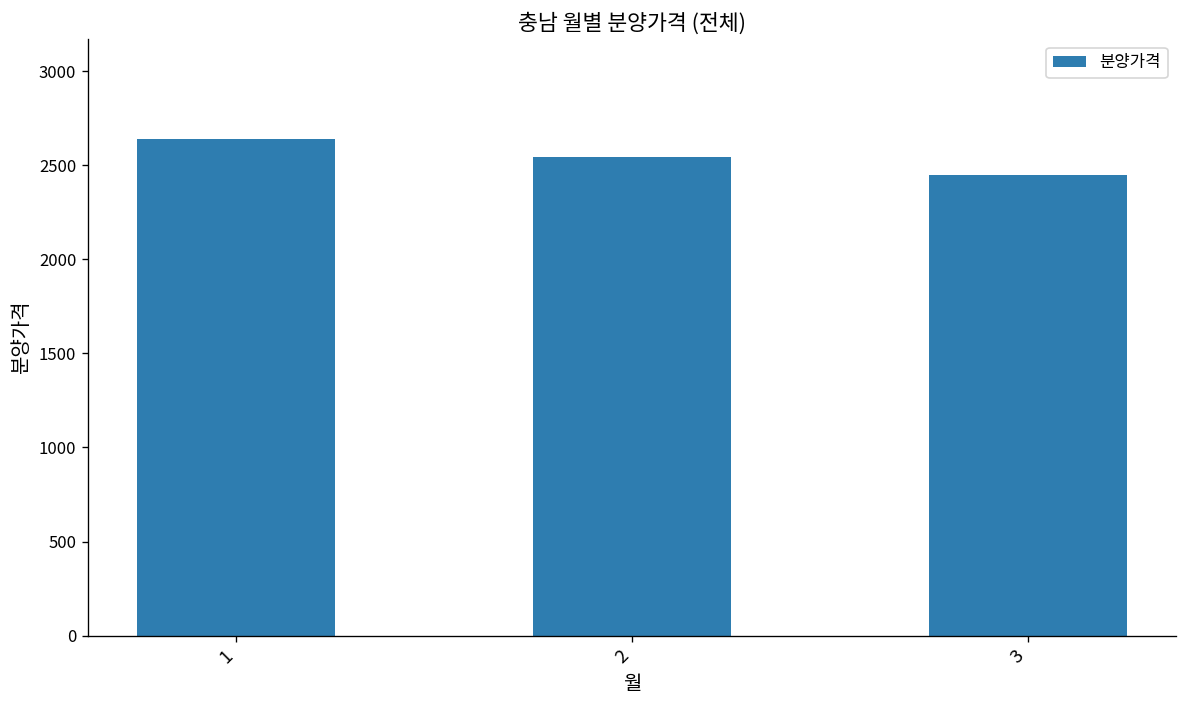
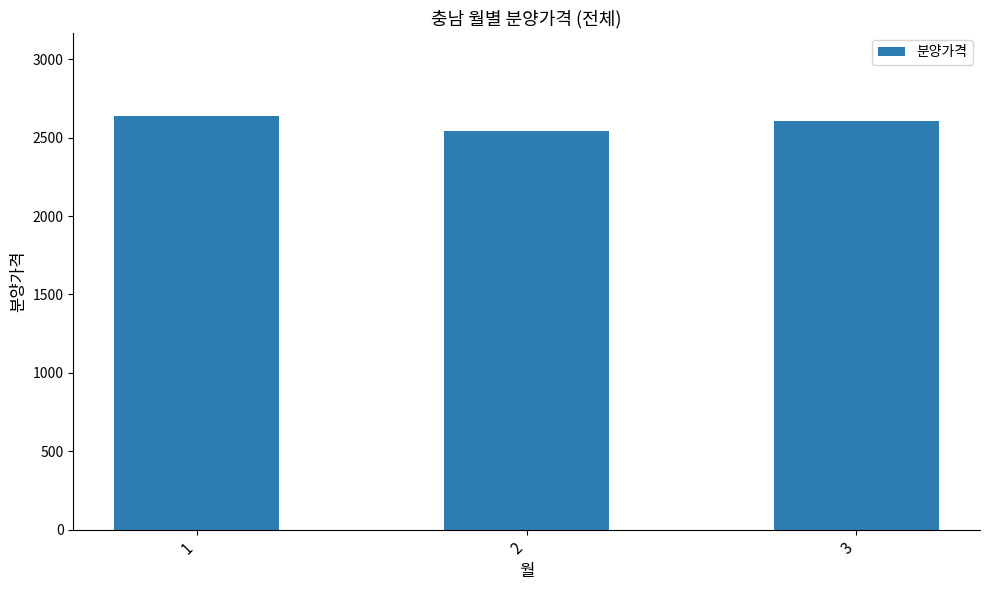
3: 2450 -> 2610
